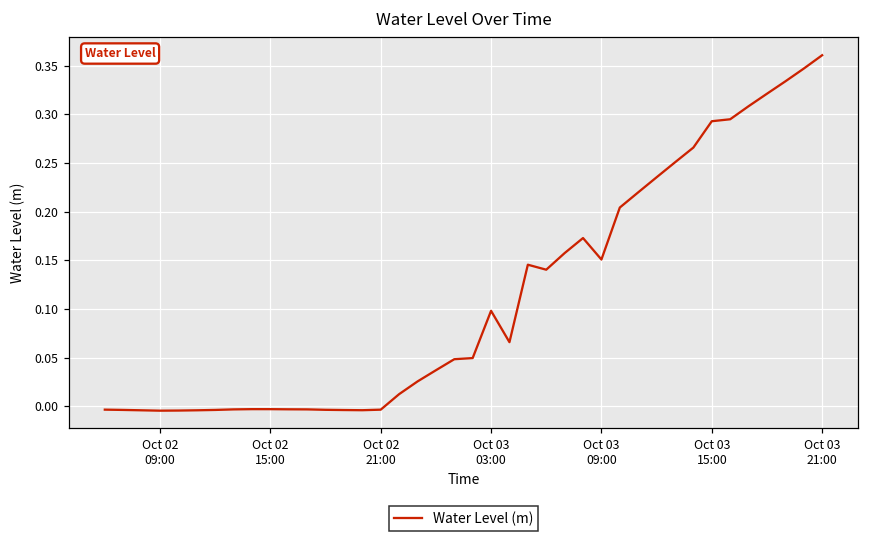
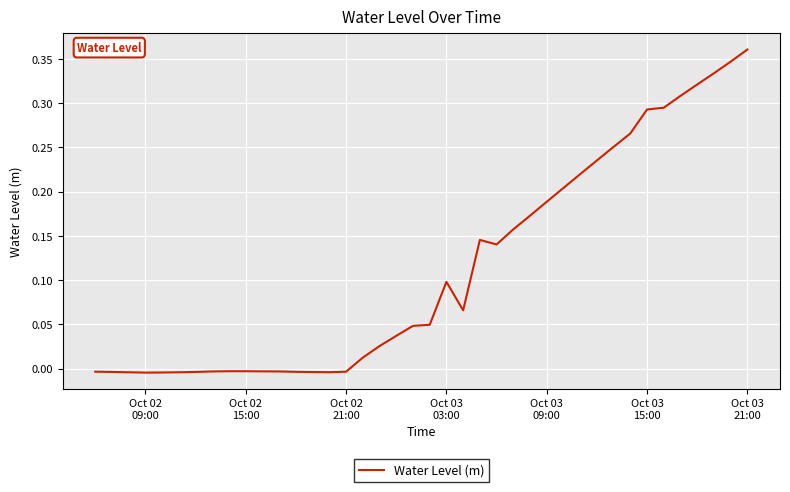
Oct 03 09:00: 0.15 -> 0.19
